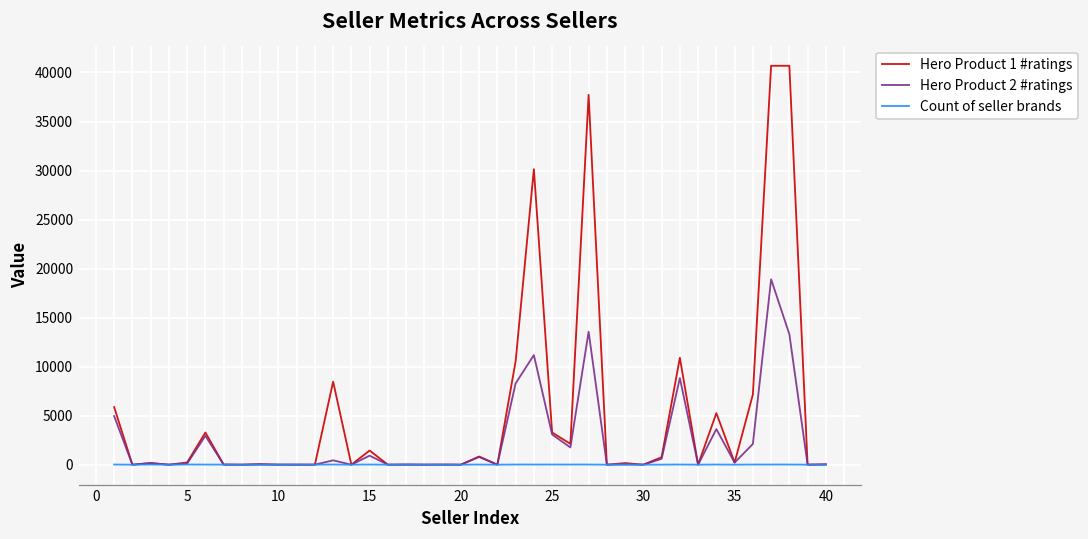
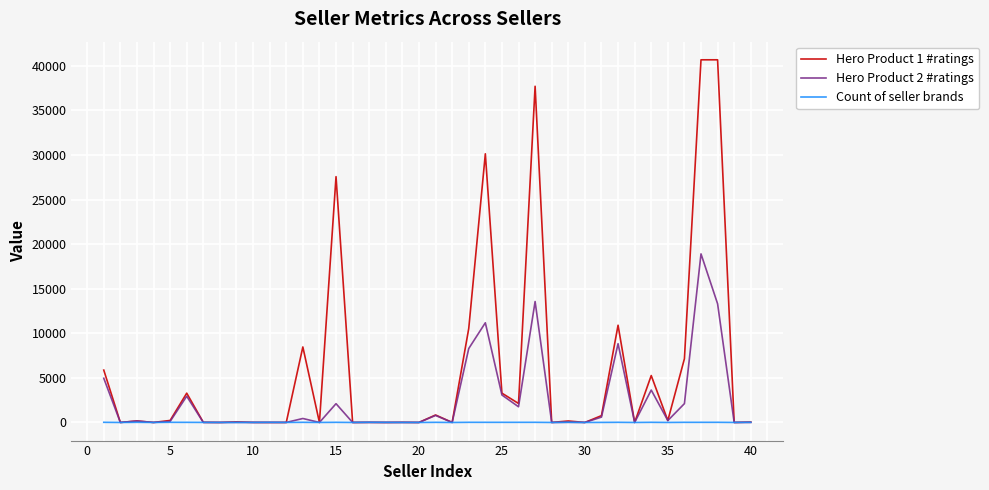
Hero Product 1 #ratings, 15: 1000 -> 28000
Hero Product 2 #ratings, 15: 1000 -> 2000
